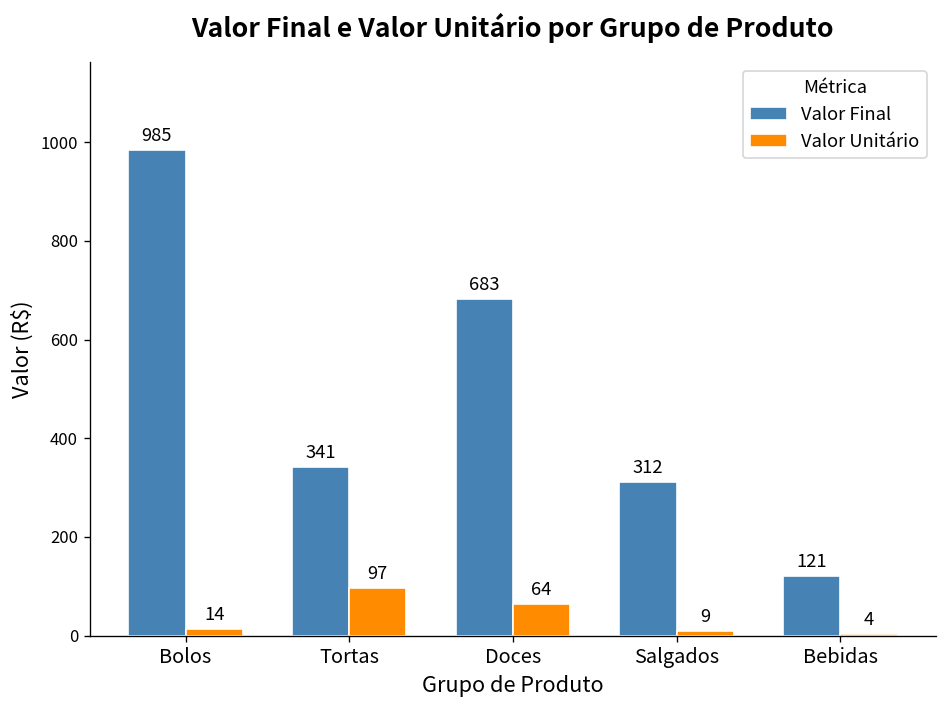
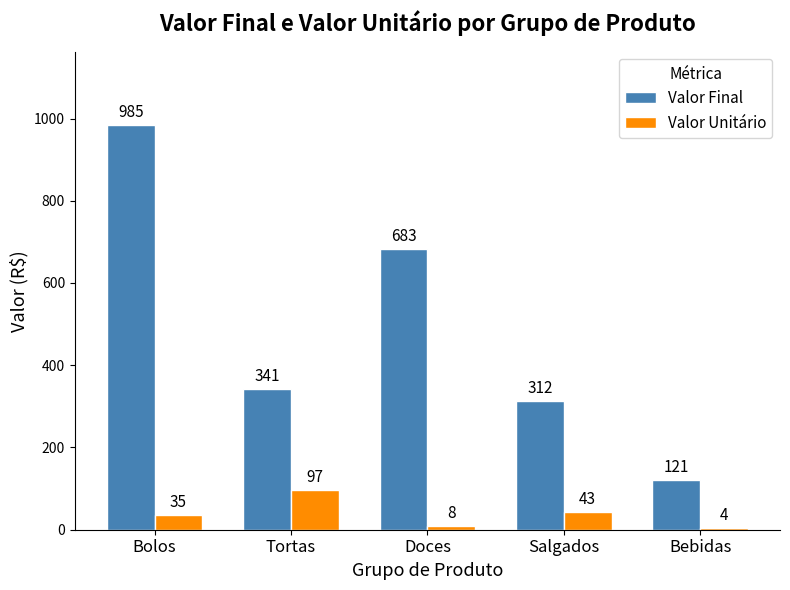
Valor Unitário, Bolos: 14 -> 35
Valor Unitário, Doces: 64 -> 8
Valor Unitário, Salgados: 9 -> 43
